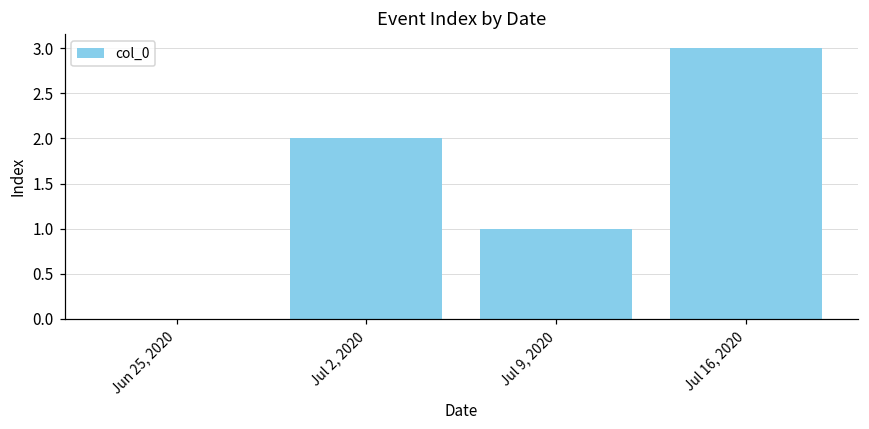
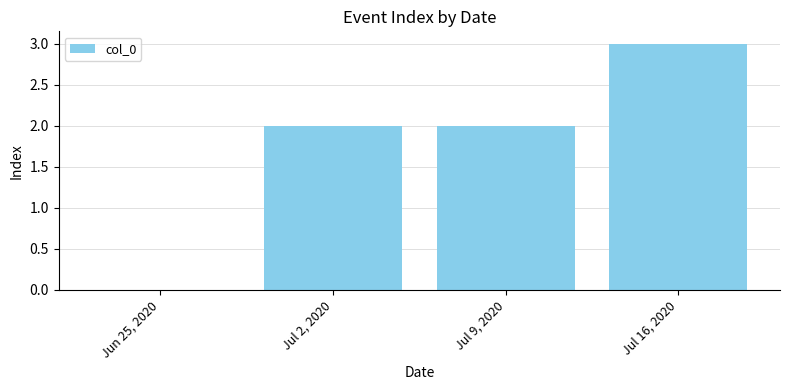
Jul 9, 2020: 1 -> 2
